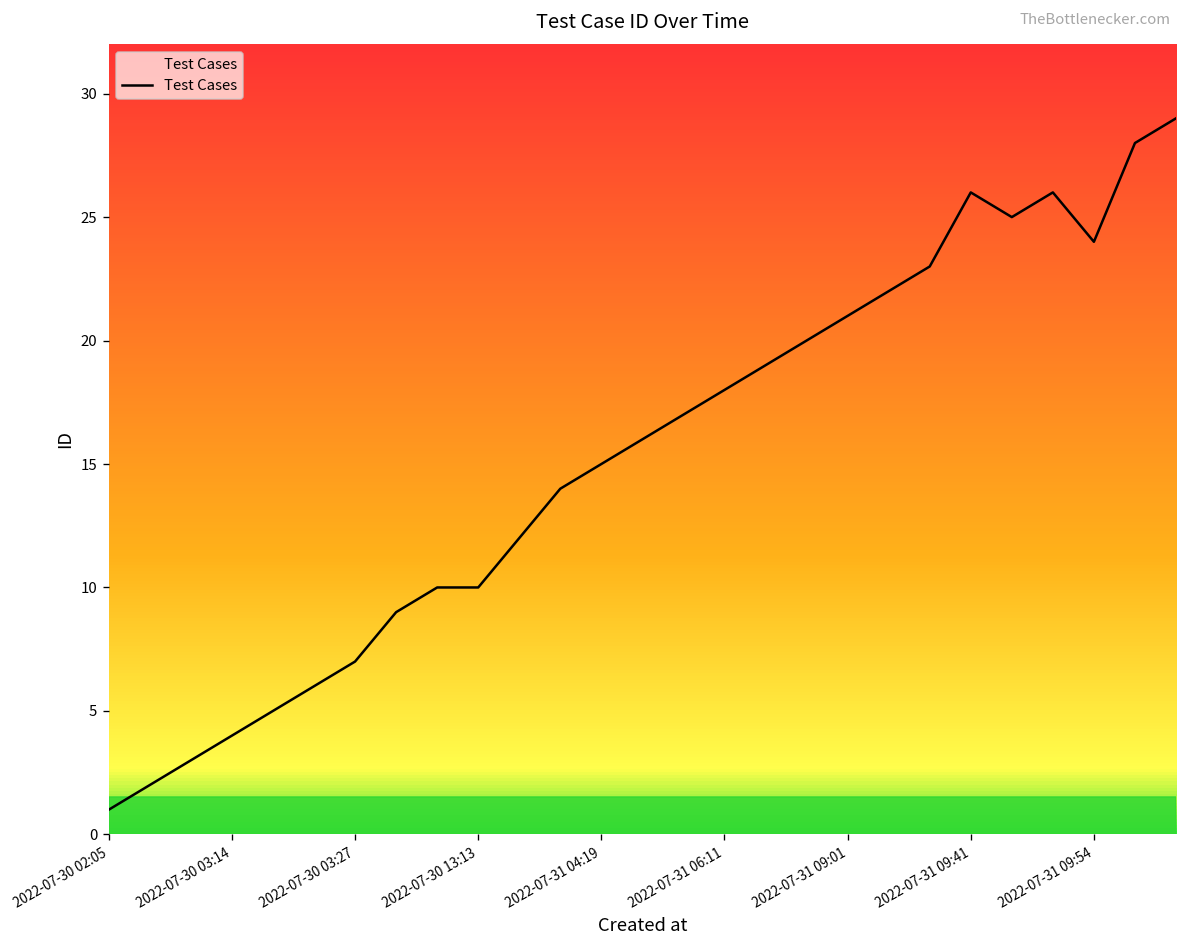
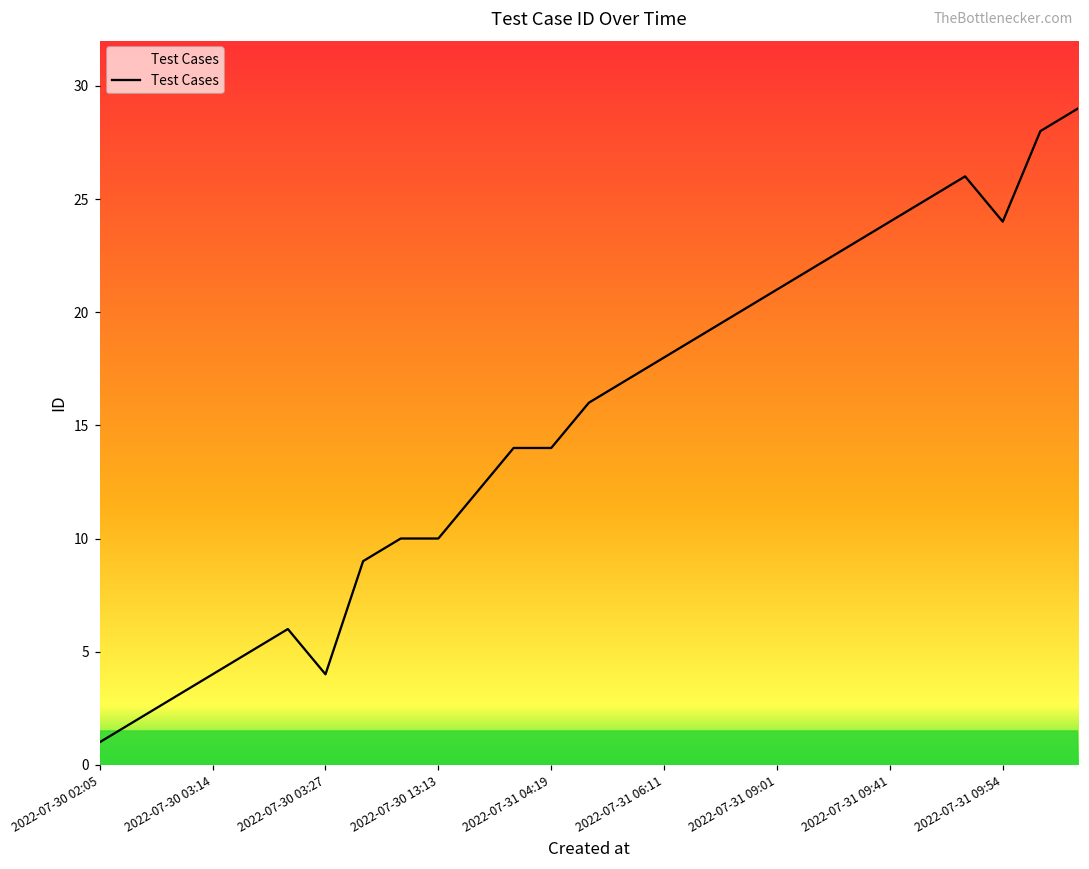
2022-07-30 03:27: 7 -> 4
2022-07-31 04:19: 15 -> 14
2022-07-31 09:41: 26 -> 24
